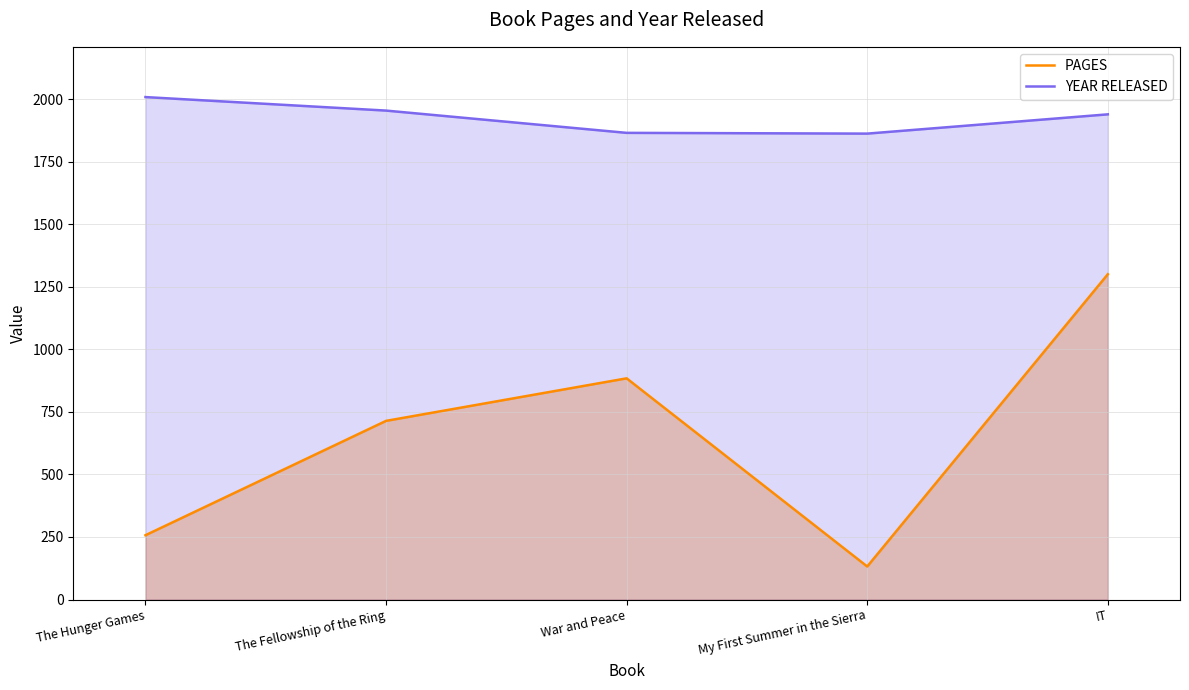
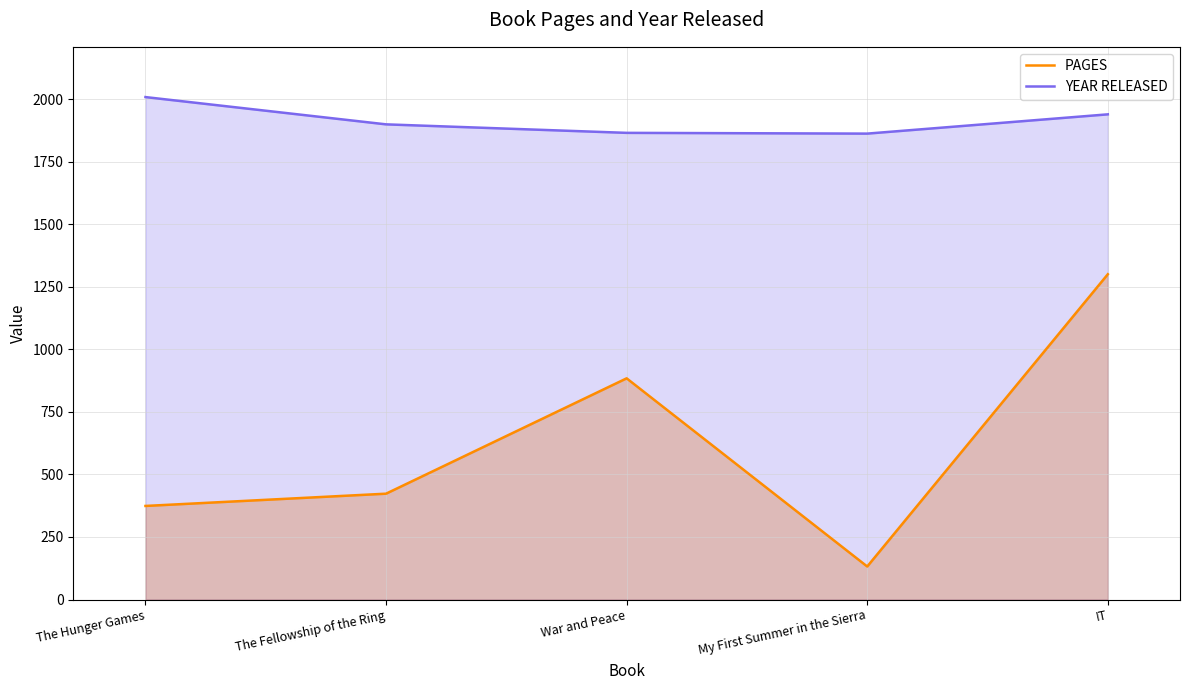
PAGES, The Hunger Games: 260 -> 370
PAGES, The Fellowship of the Ring: 710 -> 420
YEAR RELEASED, The Fellowship of the Ring: 1950 -> 1900
